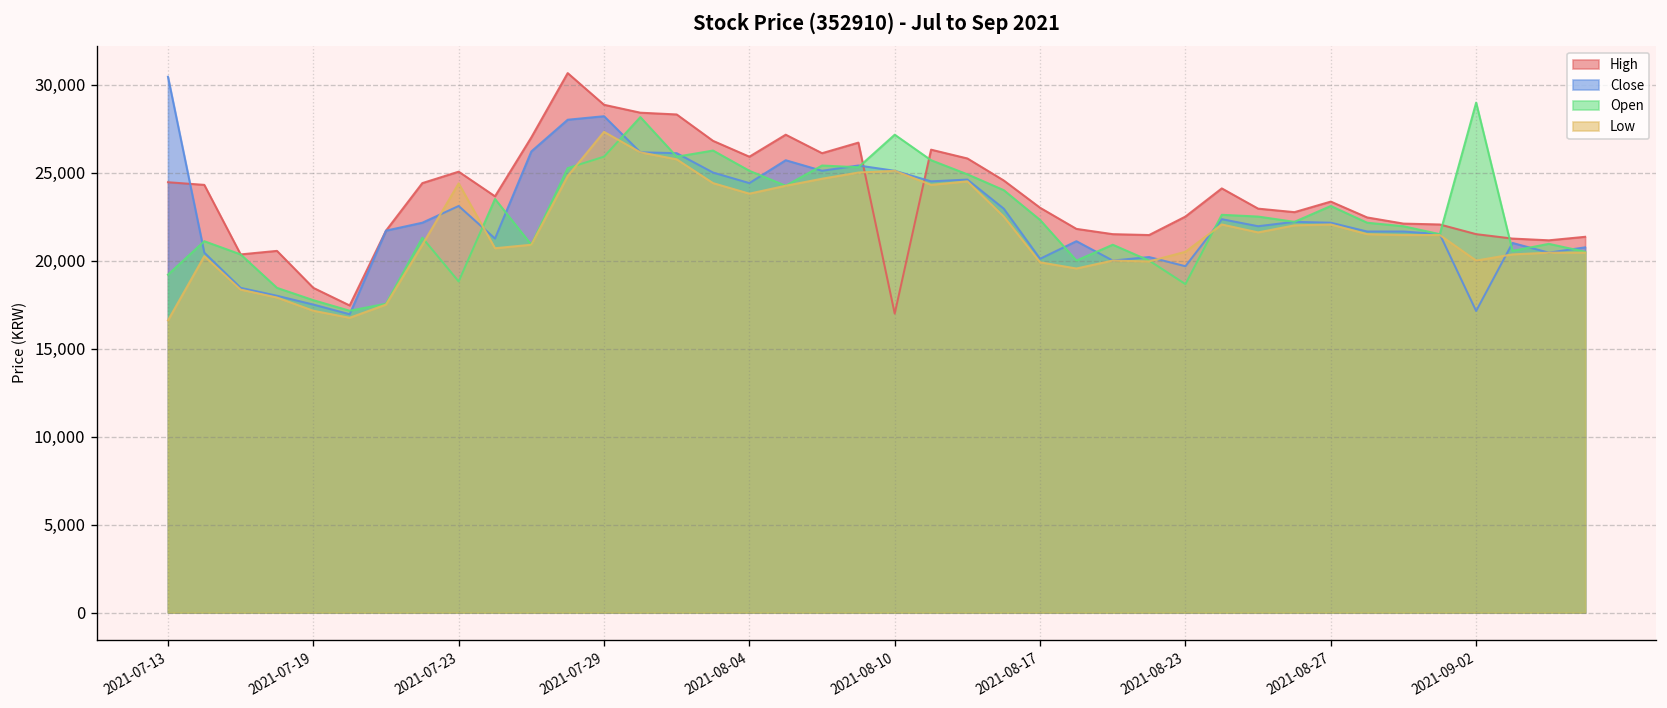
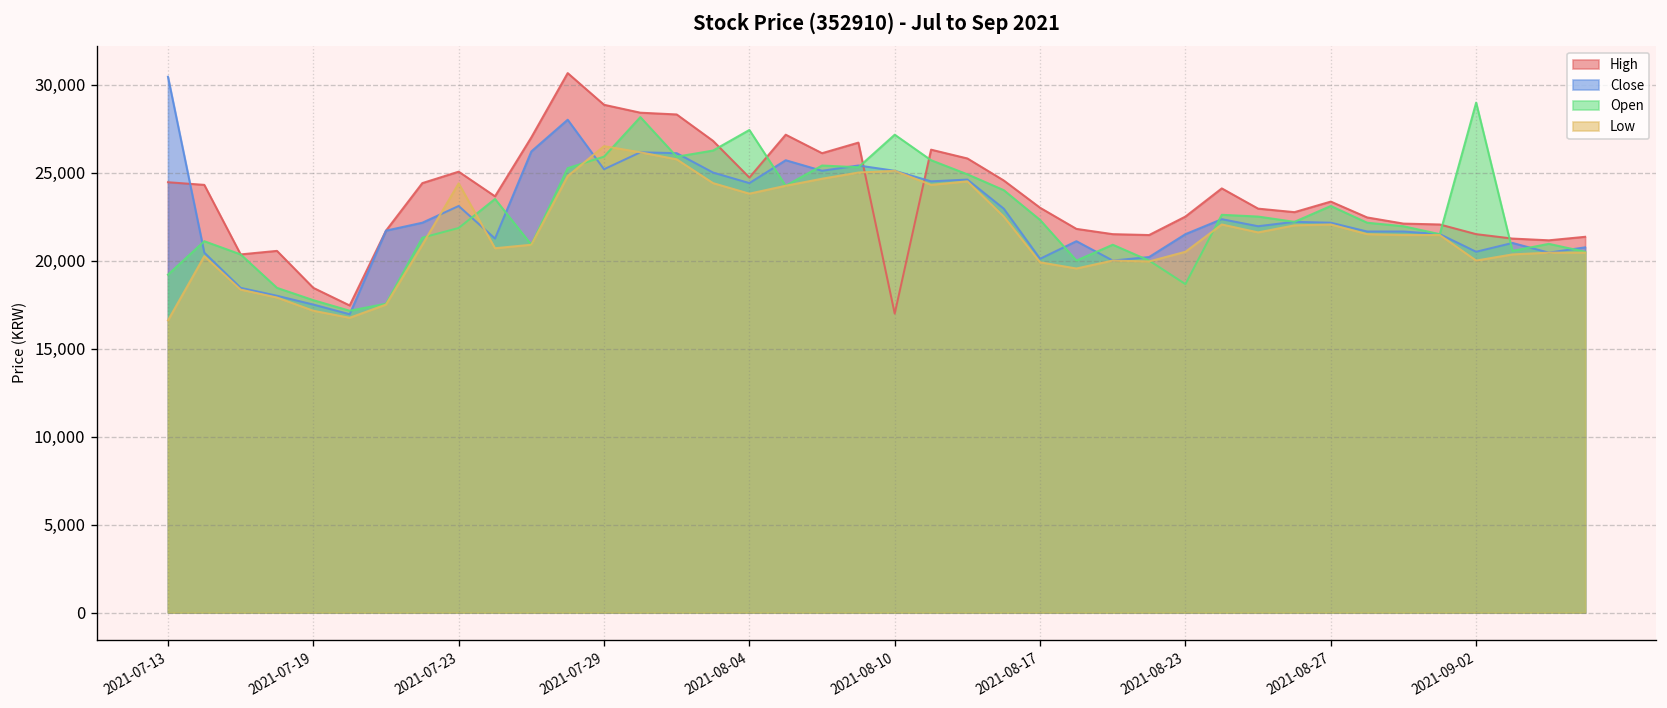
Open, 2021-07-23: 18,800 -> 21,900
Close, 2021-07-29: 28,200 -> 25,200
Low, 2021-07-29: 27,300 -> 26,500
High, 2021-08-04: 25,900 -> 24,700
Open, 2021-08-04: 25,100 -> 27,400
Close, 2021-08-23: 19,700 -> 21,500
Close, 2021-09-02: 17,100 -> 20,500
